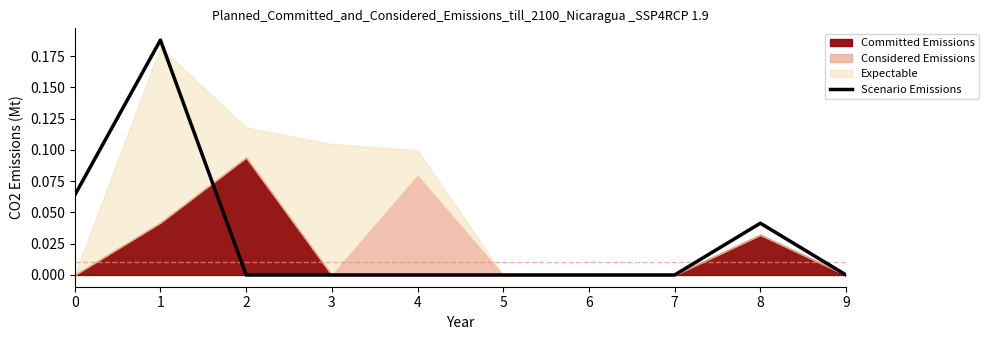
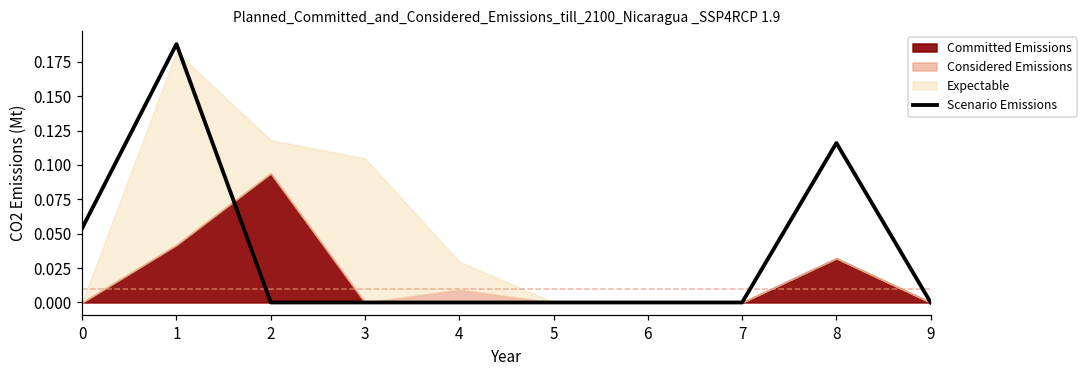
Scenario Emissions, 0: 0.064 -> 0.054
Considered Emissions, 4: 0.079 -> 0.009
Scenario Emissions, 8: 0.041 -> 0.116
